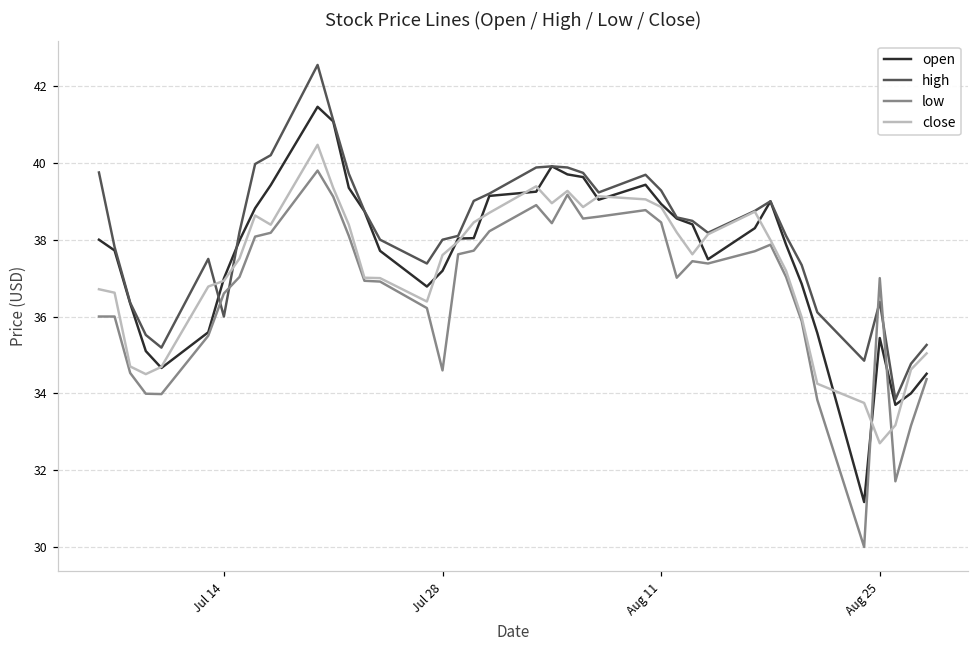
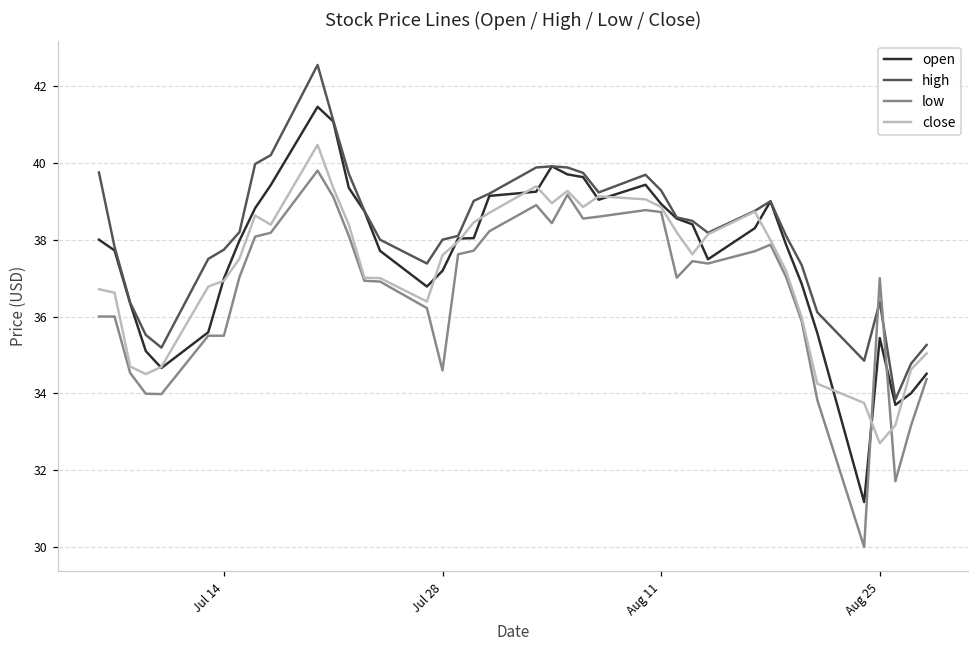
high, Jul 14: 36.0 -> 37.7
low, Jul 14: 36.6 -> 35.5
low, Aug 11: 38.5 -> 38.7
